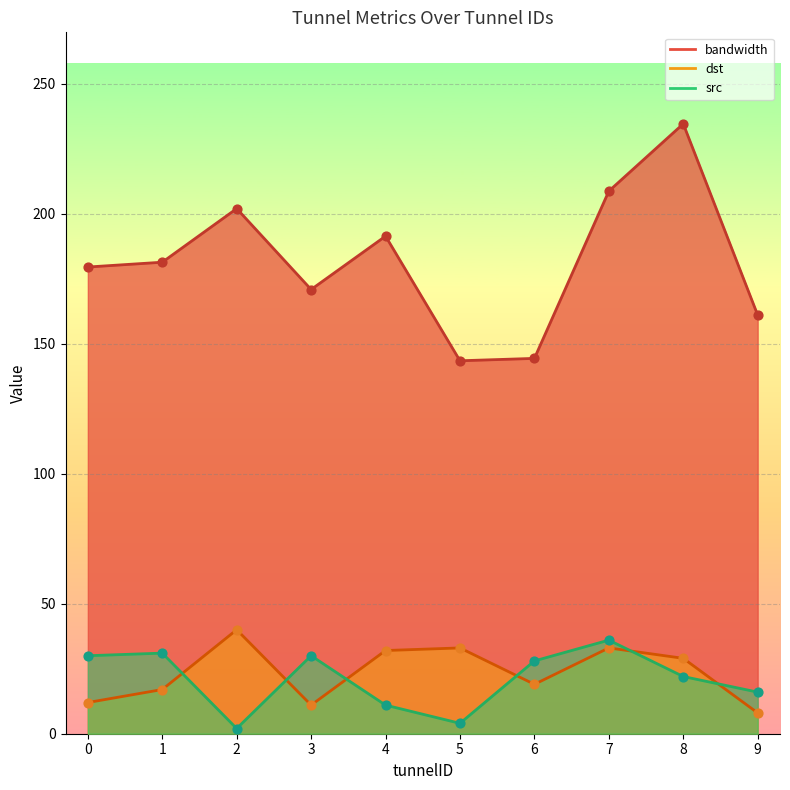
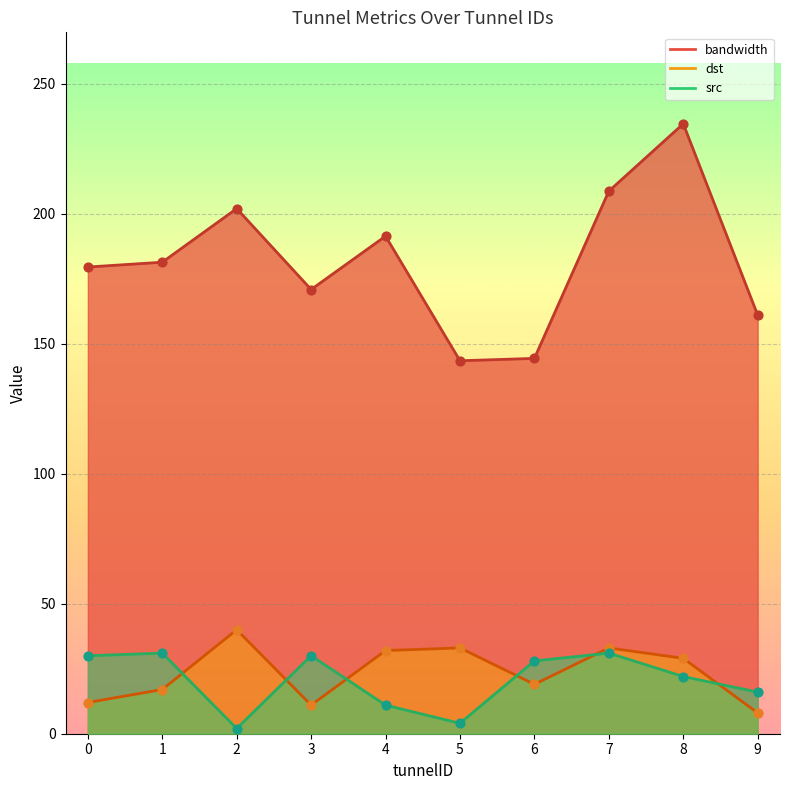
src, 7: 36 -> 31
